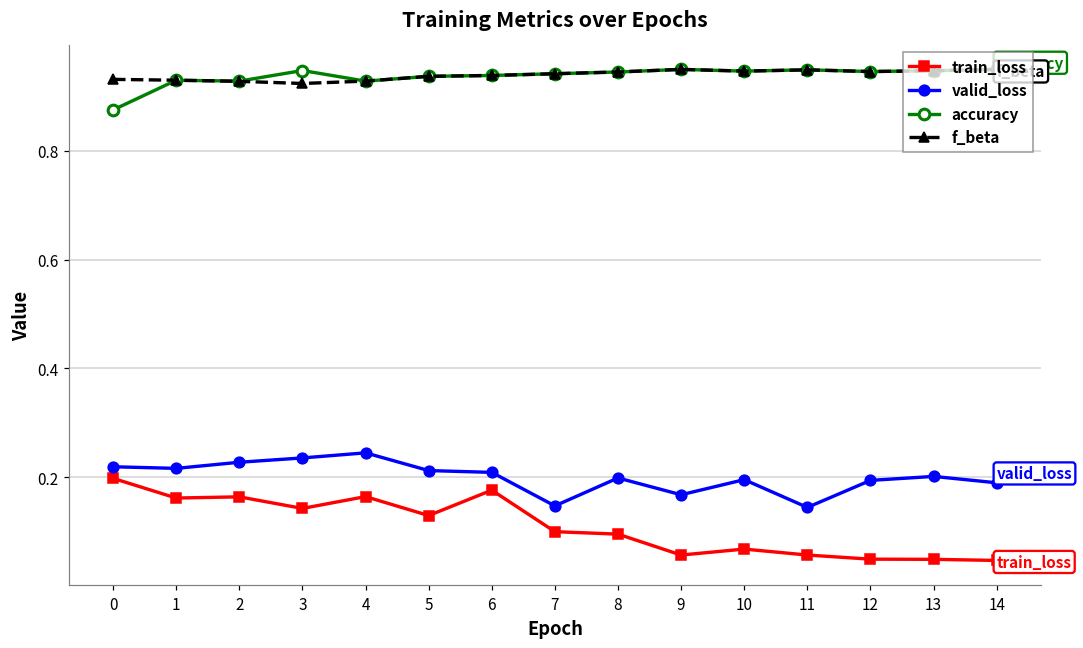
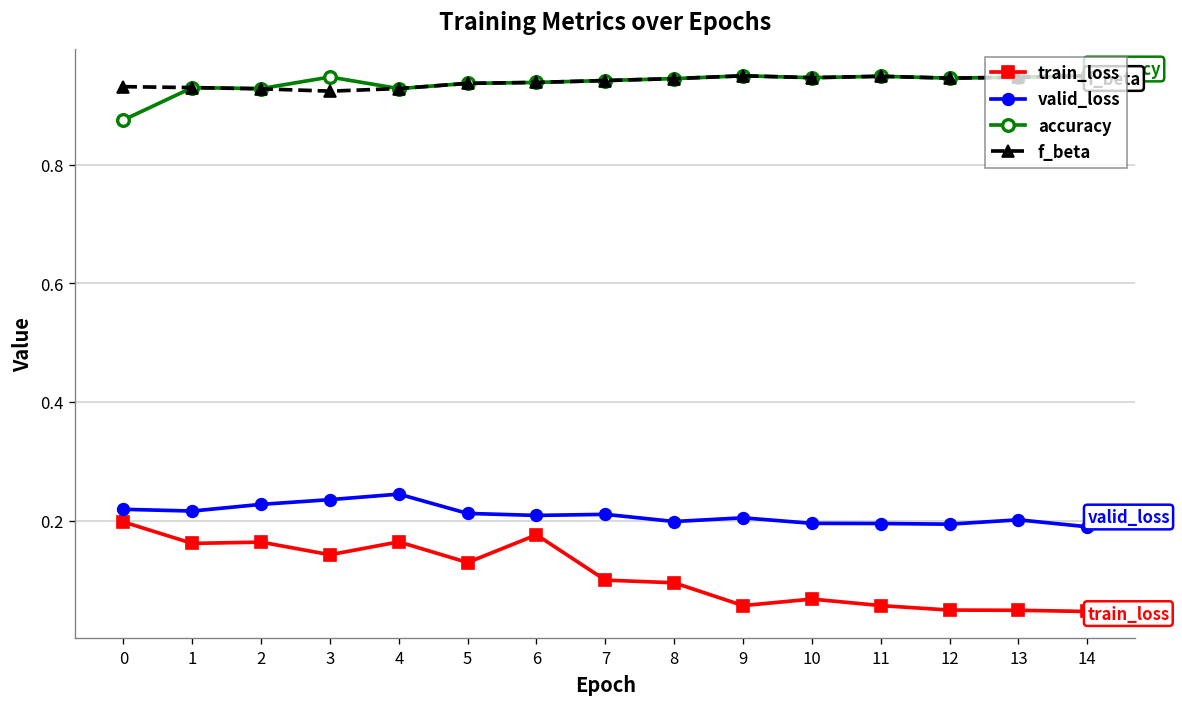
valid_loss, 7: 0.15 -> 0.21
valid_loss, 9: 0.17 -> 0.20
valid_loss, 11: 0.14 -> 0.19
